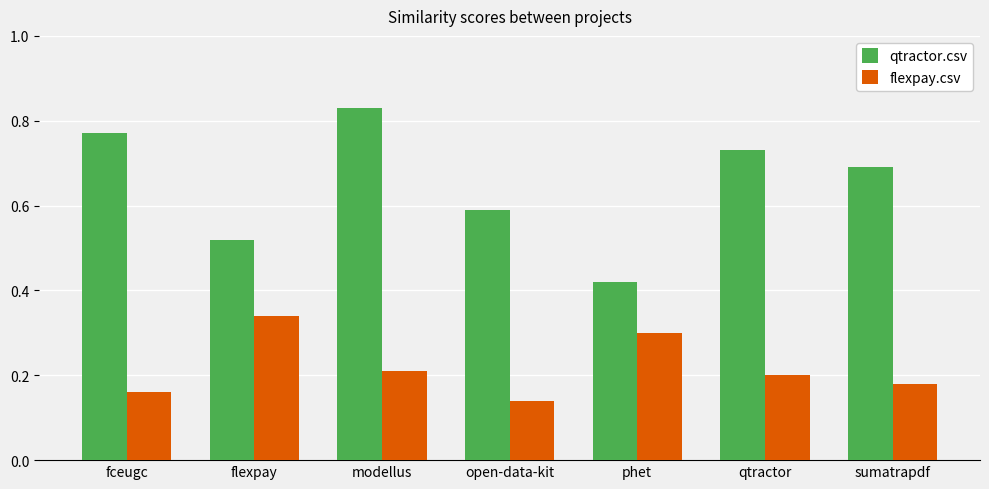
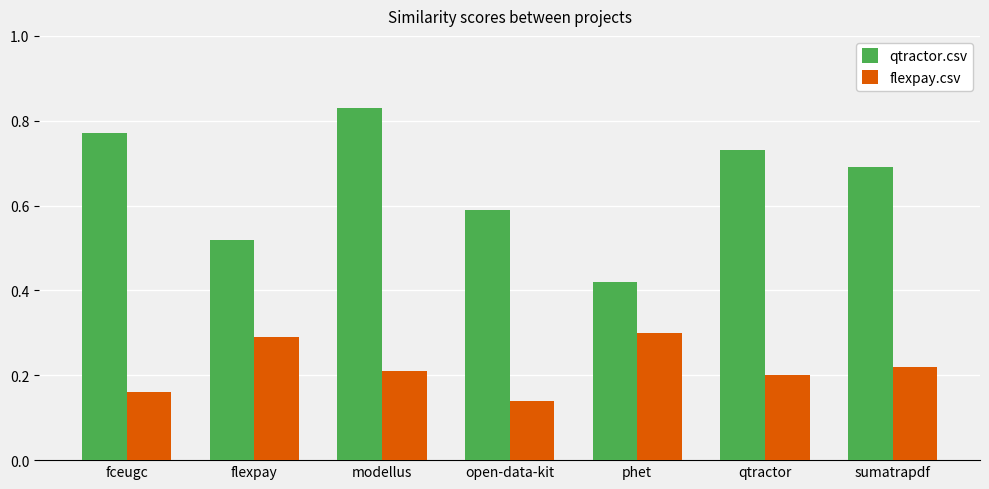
flexpay.csv, flexpay: 0.34 -> 0.29
flexpay.csv, sumatrapdf: 0.18 -> 0.22
